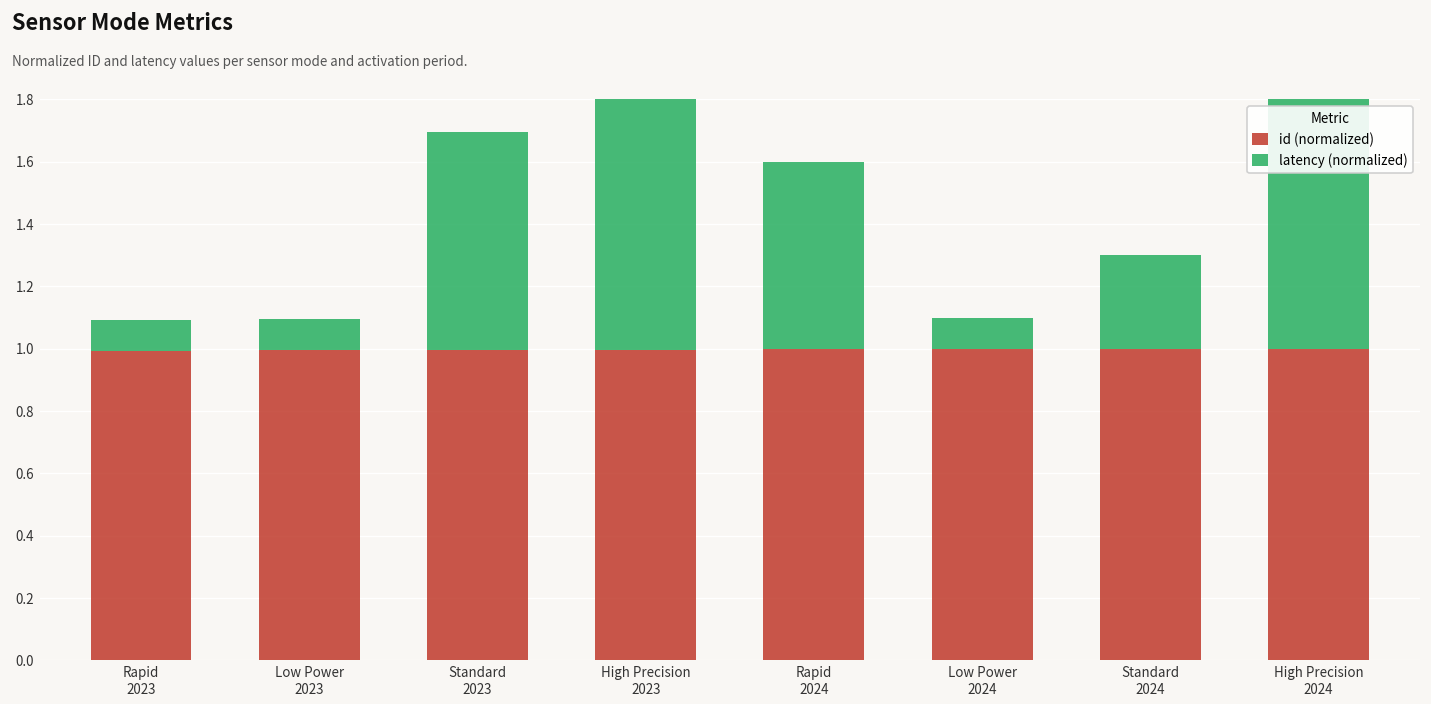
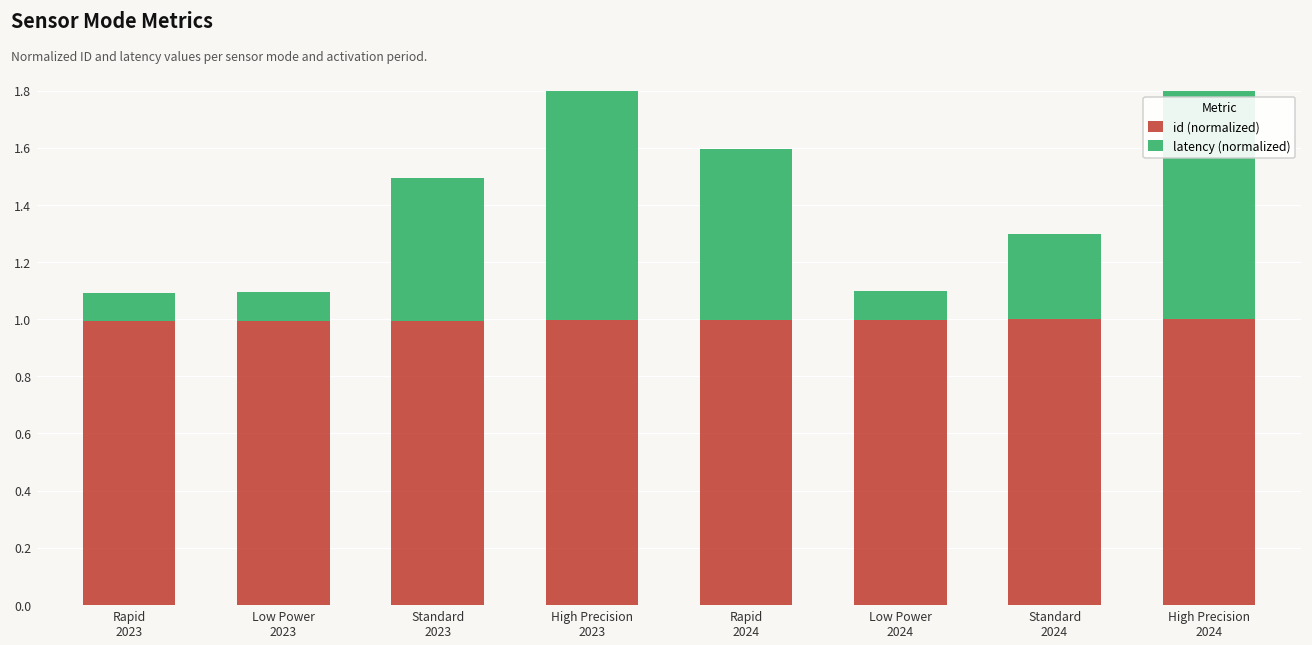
latency (normalized), Standard 2023: 0.70 -> 0.50
